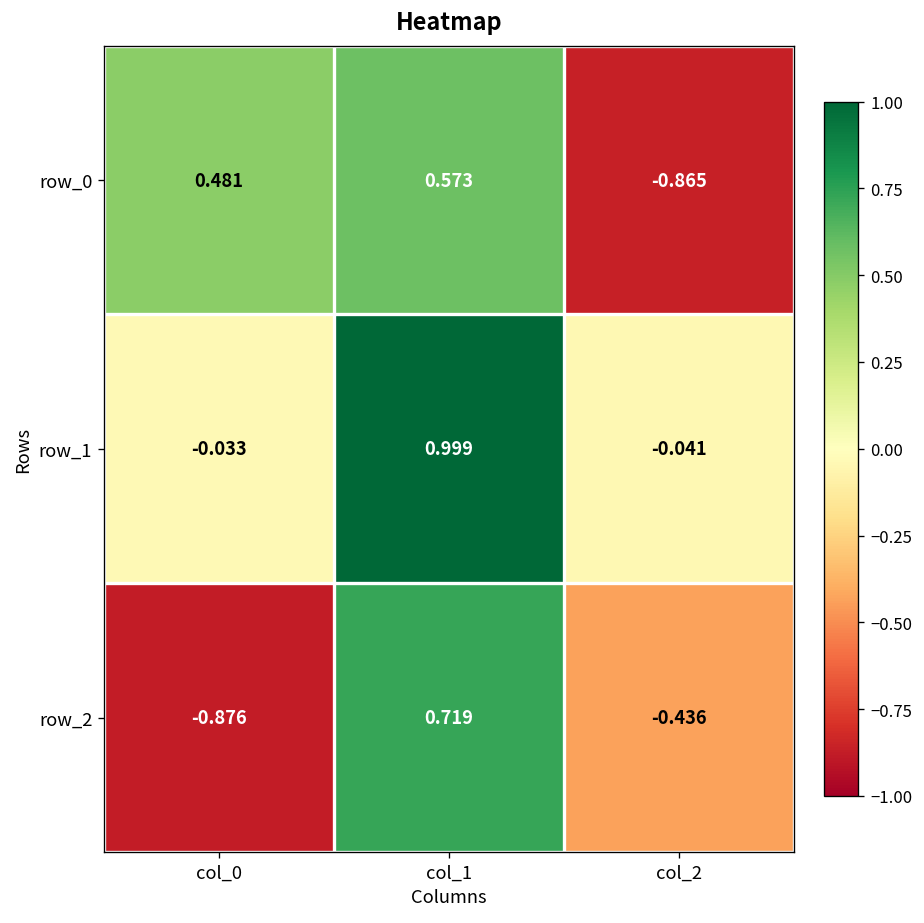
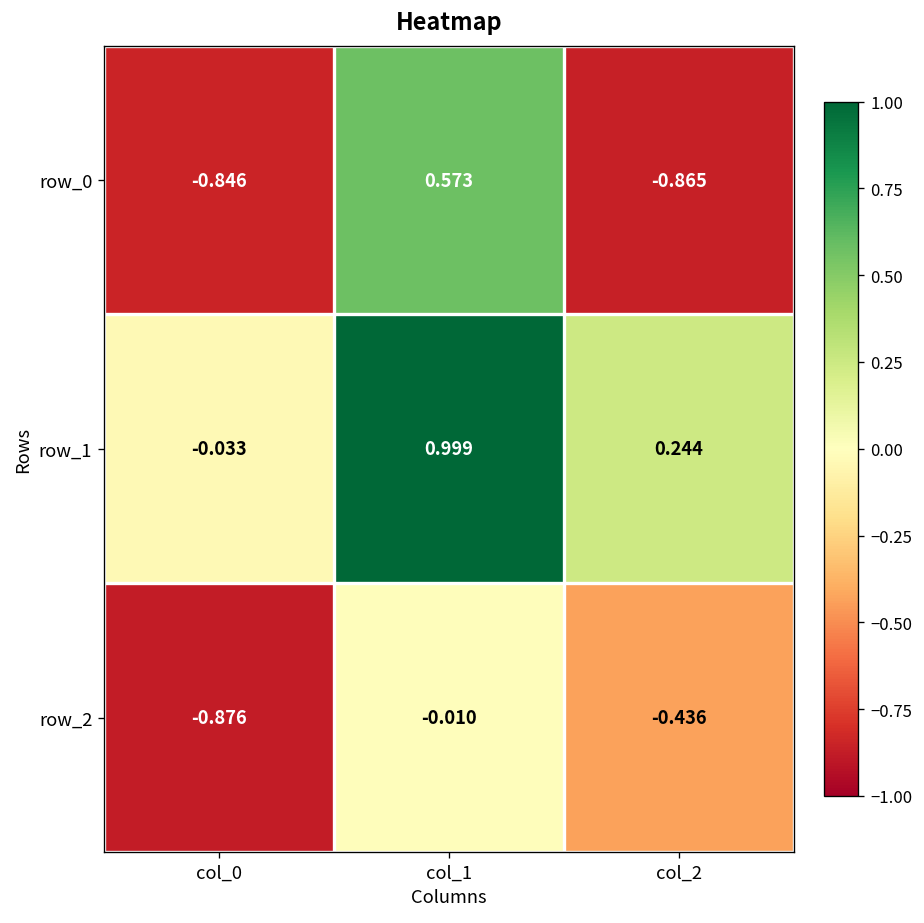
row_0, col_0: 0.481 -> -0.846
row_1, col_2: -0.041 -> 0.244
row_2, col_1: 0.719 -> -0.010
